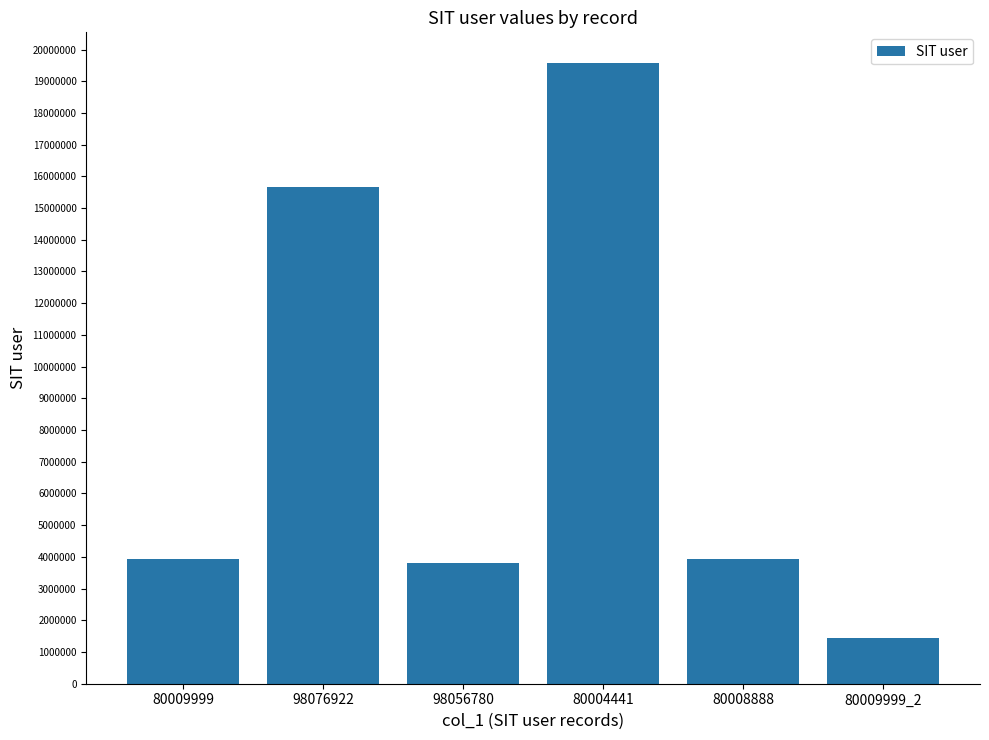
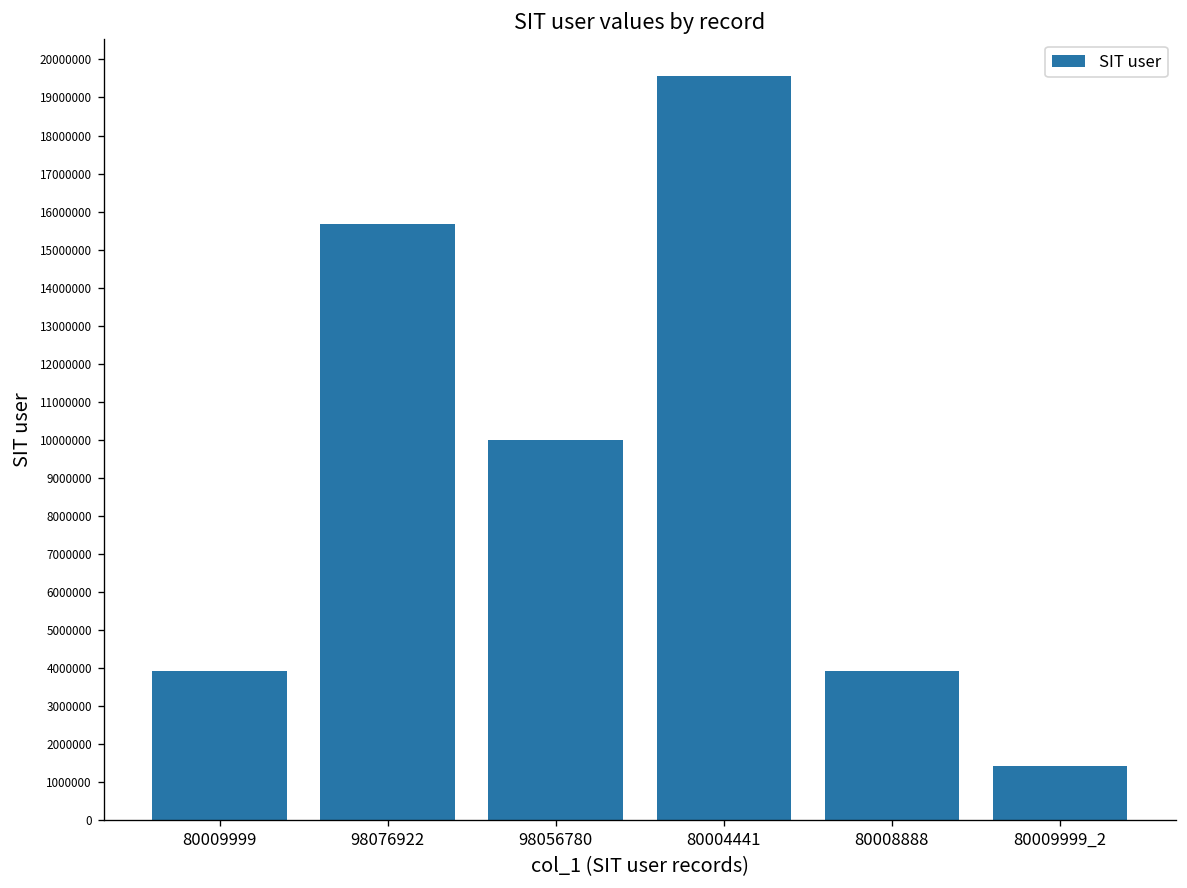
98056780: 3800000 -> 10000000
